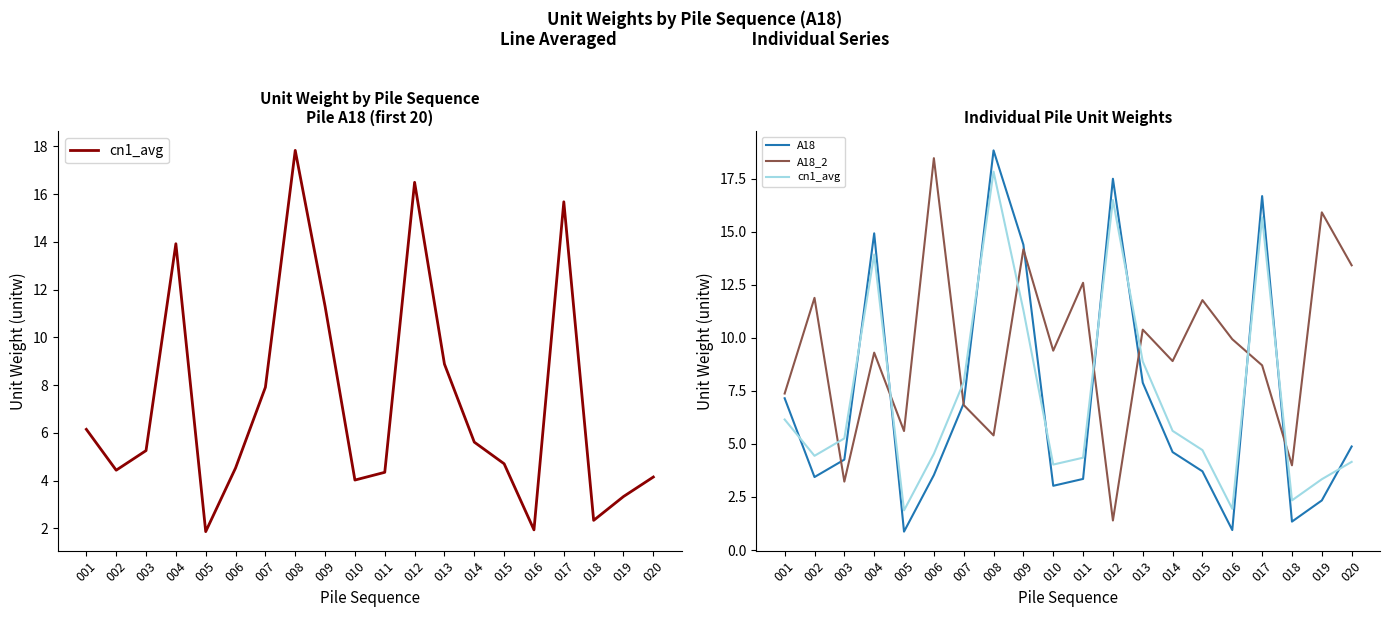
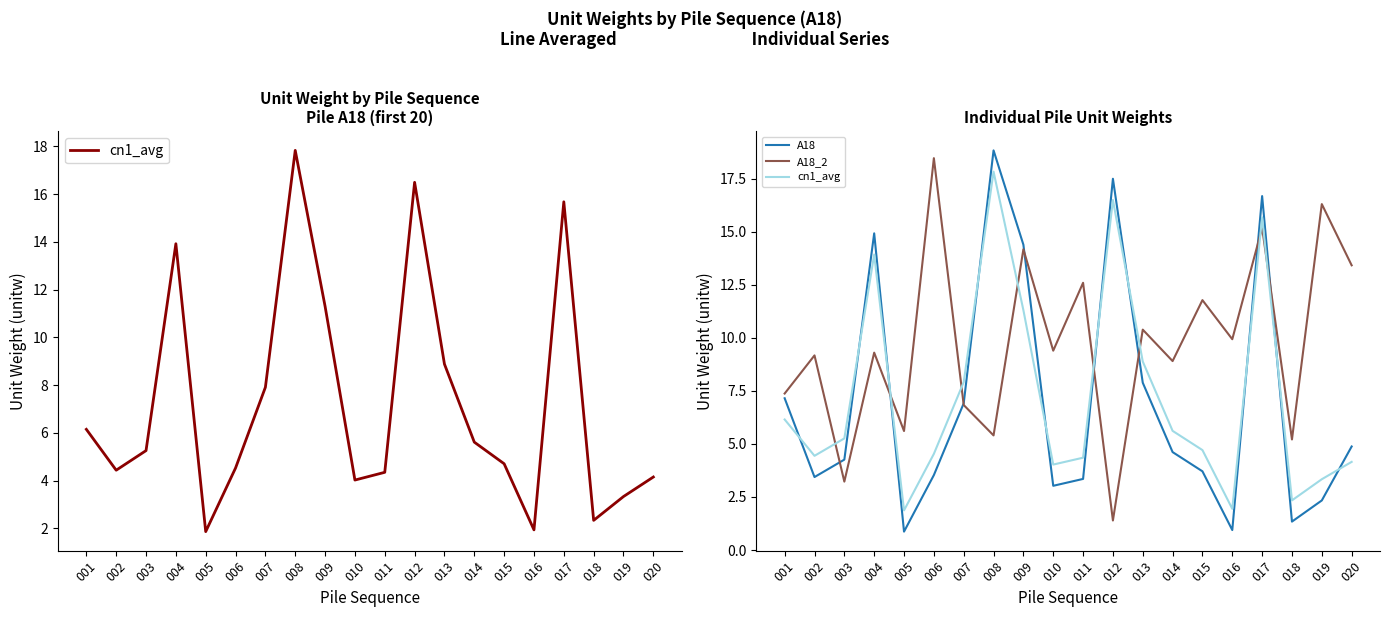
Individual Pile Unit Weights, A18_2, 002: 11.9 -> 9.2
Individual Pile Unit Weights, A18_2, 017: 8.7 -> 15.2
Individual Pile Unit Weights, A18_2, 018: 4.0 -> 5.2
Individual Pile Unit Weights, A18_2, 019: 15.9 -> 16.3
